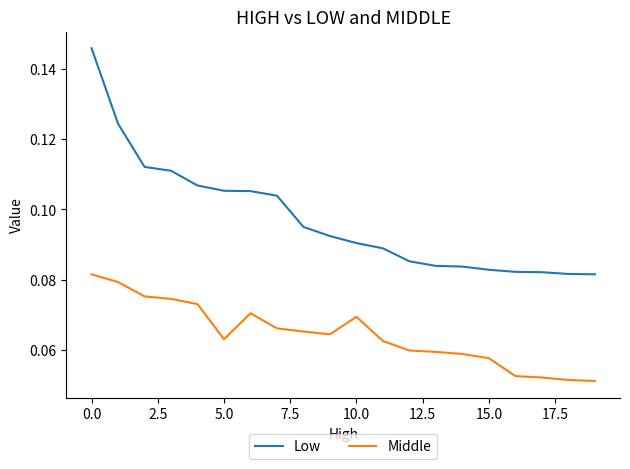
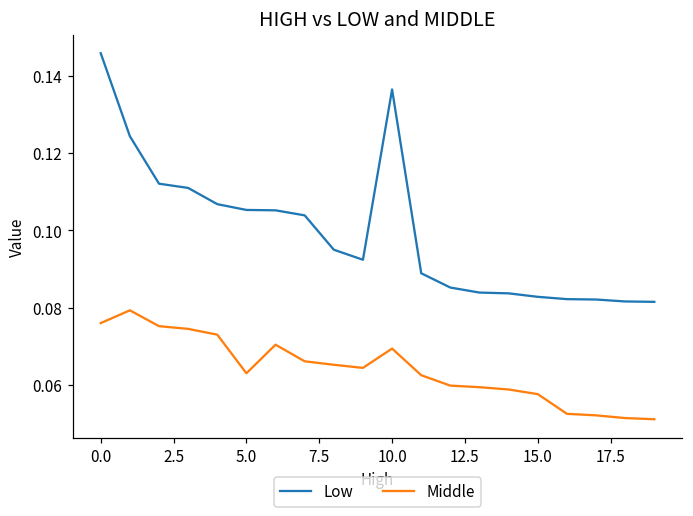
Middle, 0.0: 0.082 -> 0.076
Low, 10.0: 0.090 -> 0.137
